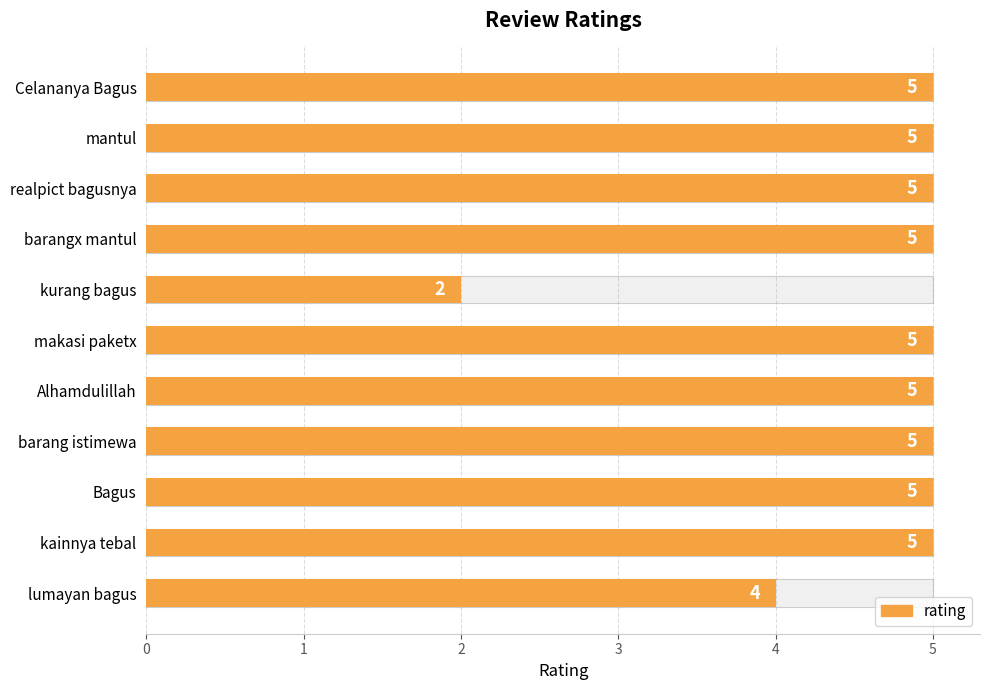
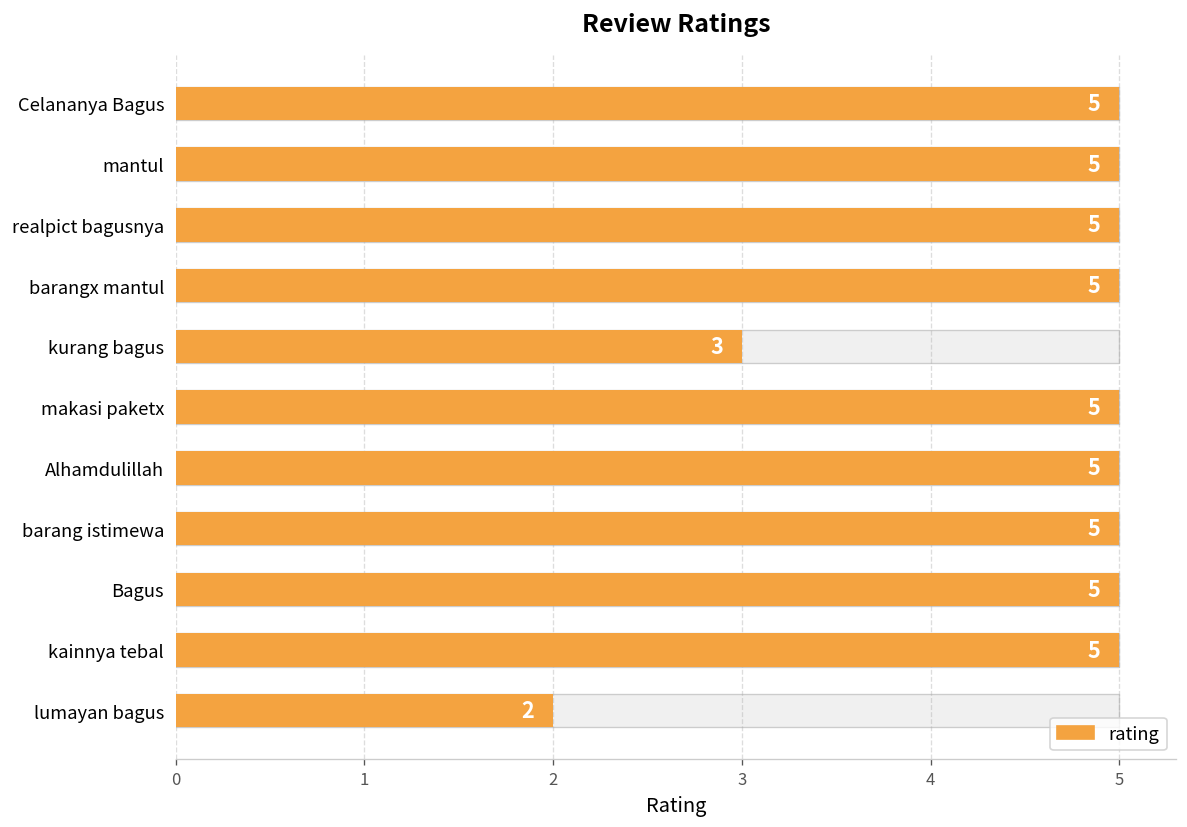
rating, kurang bagus: 2 -> 3
rating, lumayan bagus: 4 -> 2
